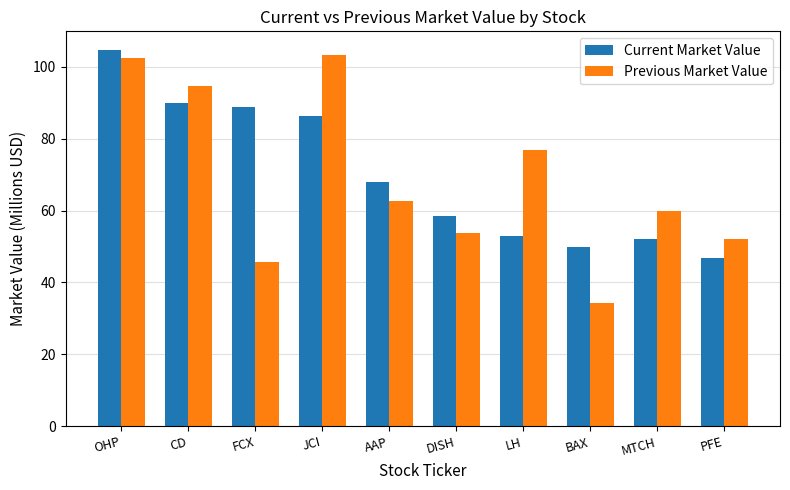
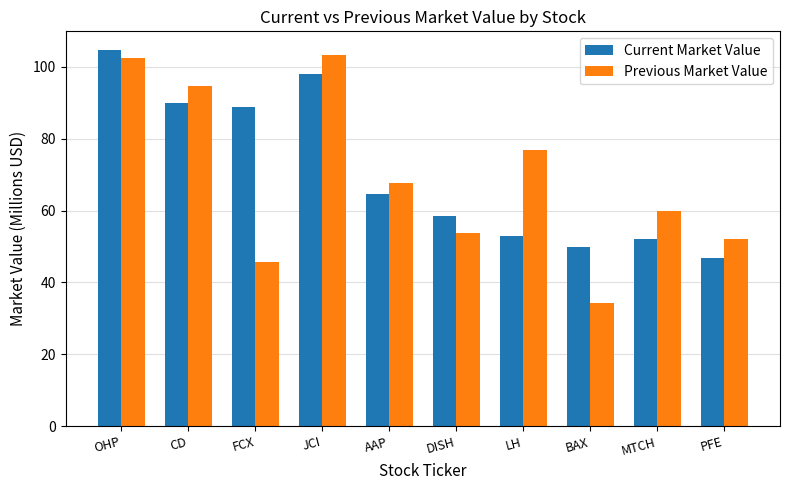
Current Market Value, JCI: 86 -> 98
Current Market Value, AAP: 68 -> 65
Previous Market Value, AAP: 63 -> 68
